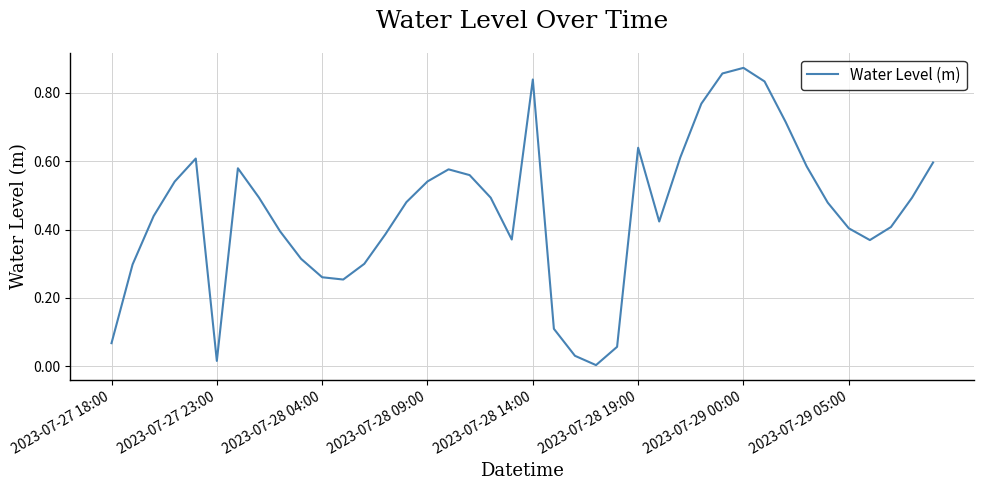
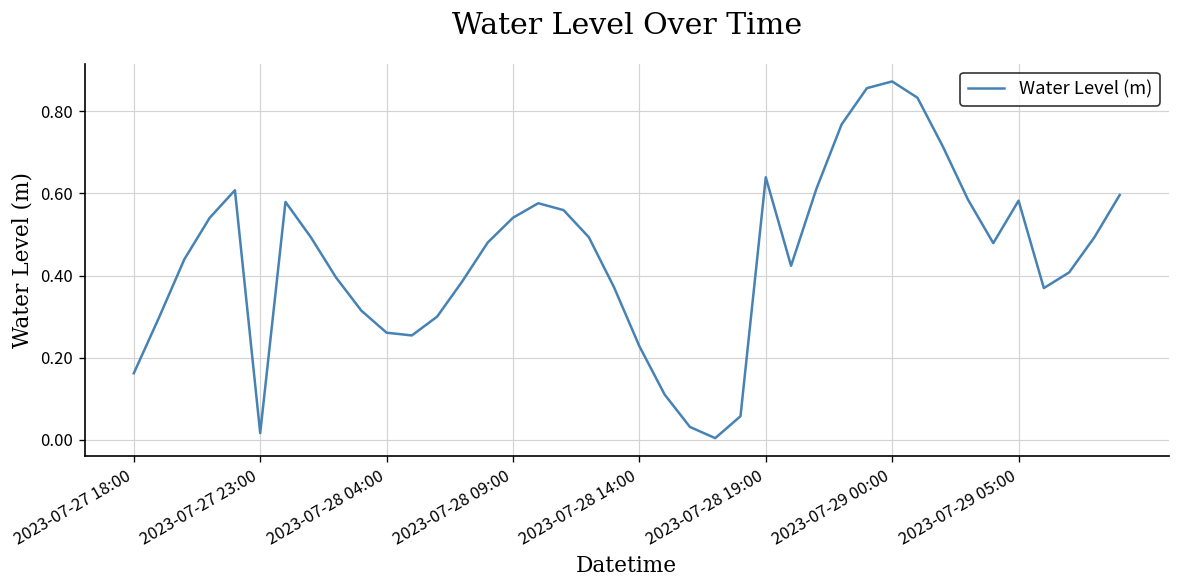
2023-07-27 18:00: 0.07 -> 0.16
2023-07-28 14:00: 0.84 -> 0.23
2023-07-29 05:00: 0.40 -> 0.58
